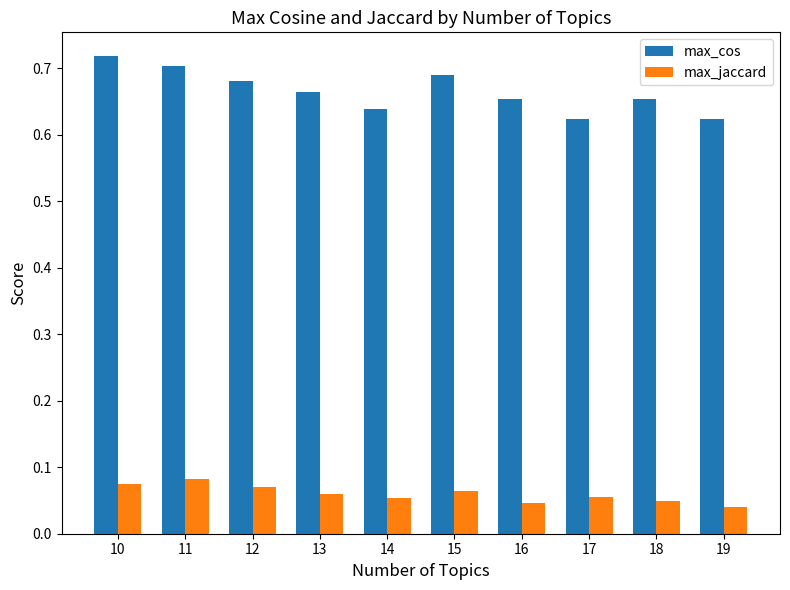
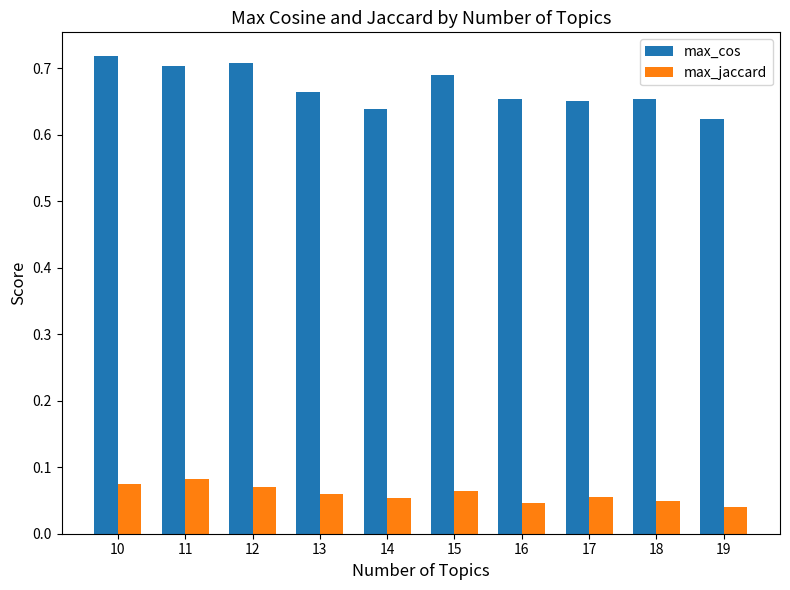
max_cos, 12: 0.68 -> 0.71
max_cos, 17: 0.62 -> 0.65
